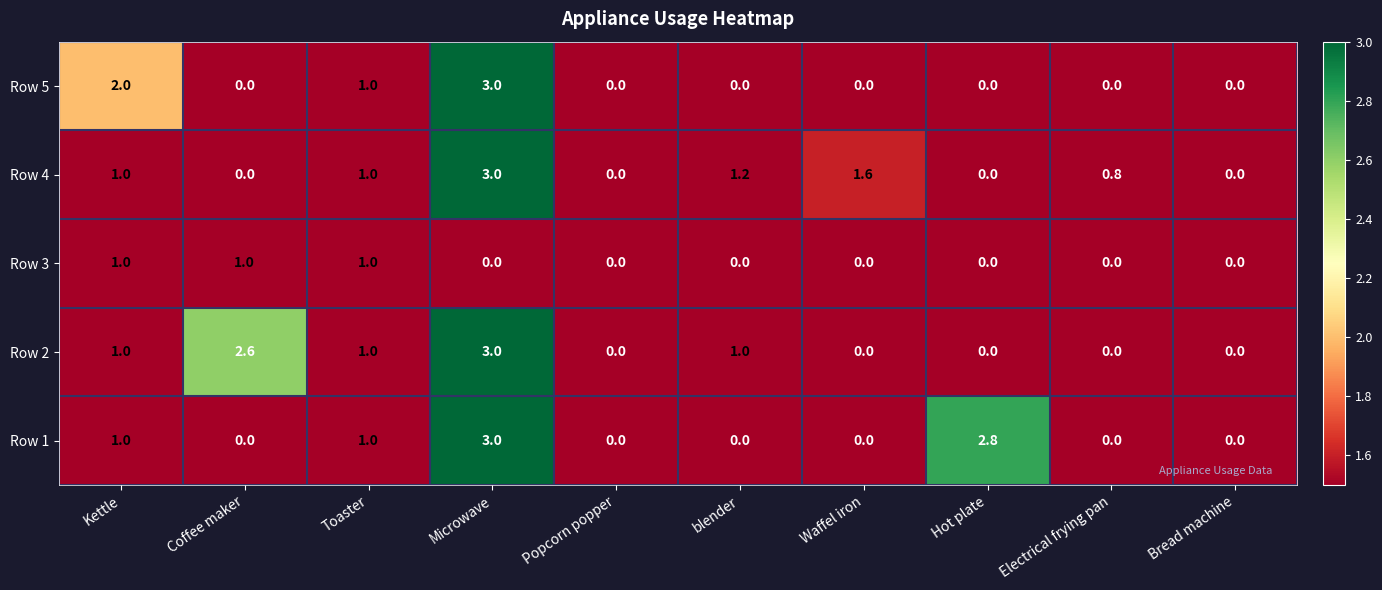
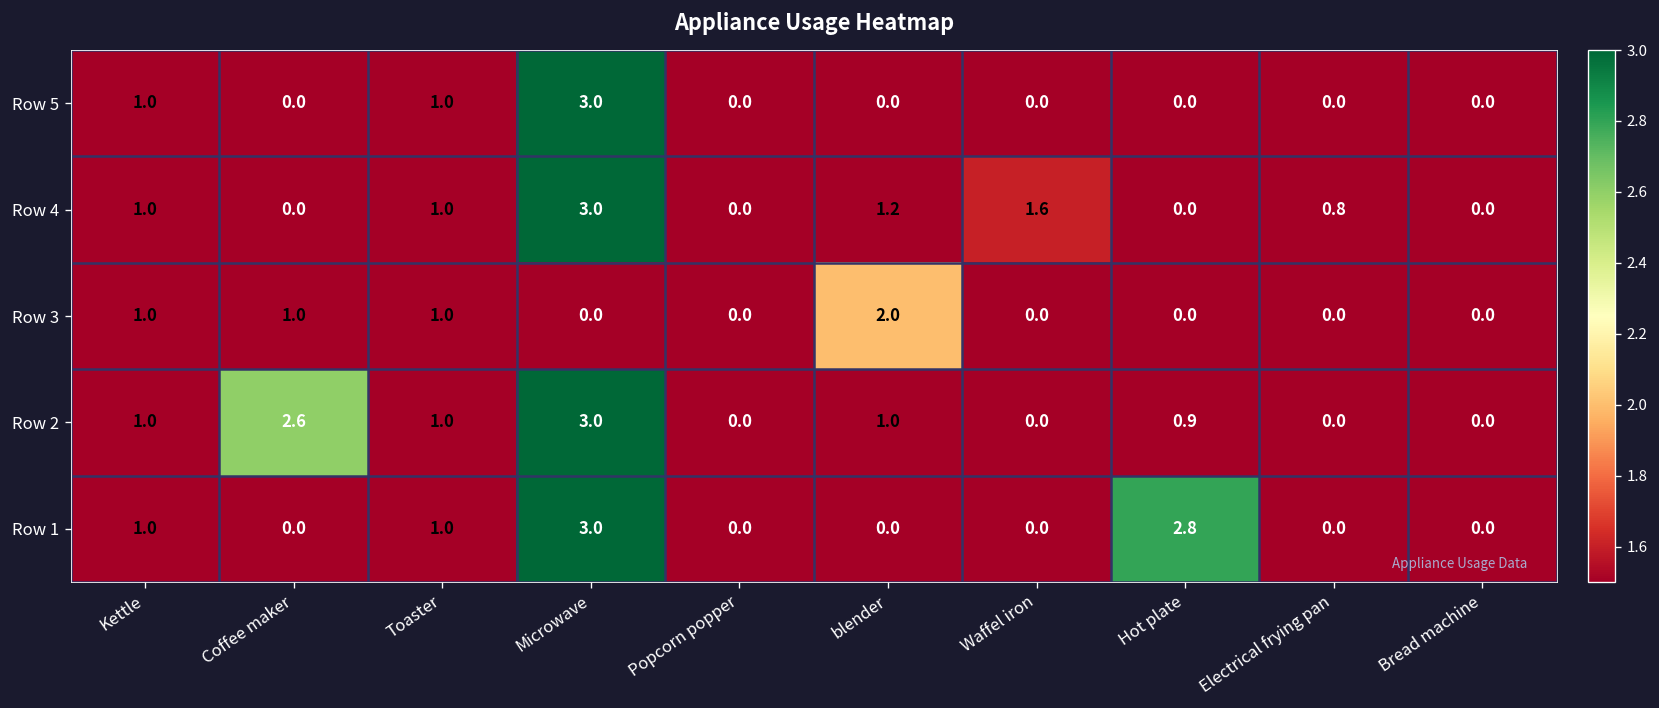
Row 5, Kettle: 2.0 -> 1.0
Row 3, blender: 0.0 -> 2.0
Row 2, Hot plate: 0.0 -> 0.9
